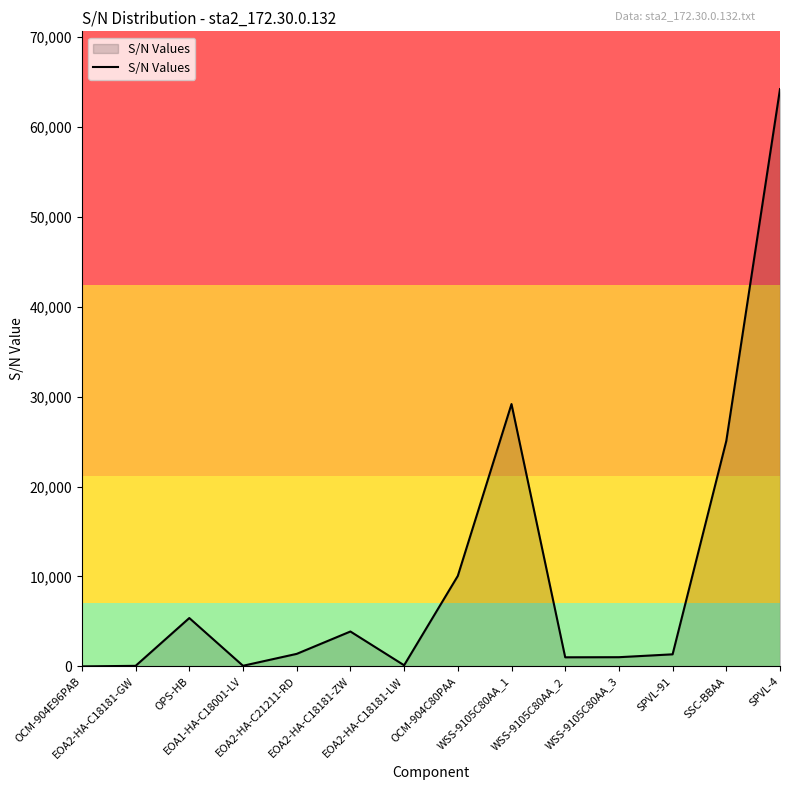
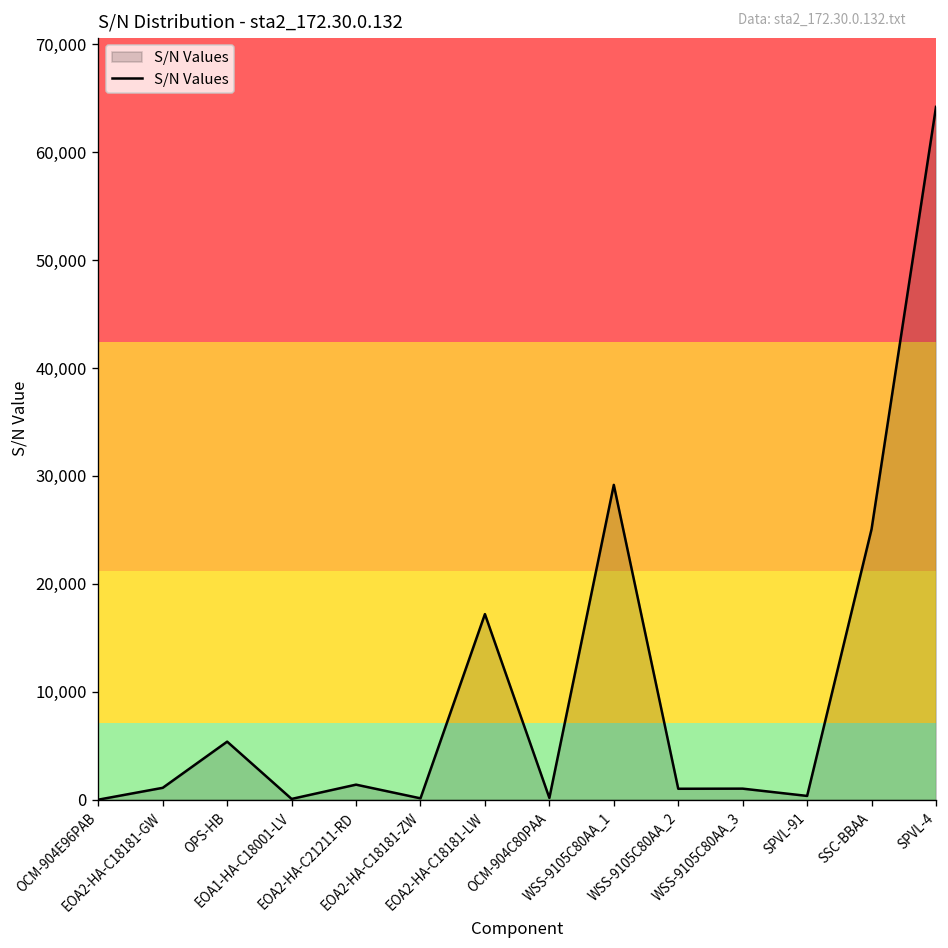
EOA2-HA-C18181-GW: 0 -> 1,000
EOA2-HA-C18181-ZW: 4,000 -> 0
EOA2-HA-C18181-LW: 0 -> 17,000
OCM-904C80PAA: 10,000 -> 0
SPVL-91: 1,000 -> 0
